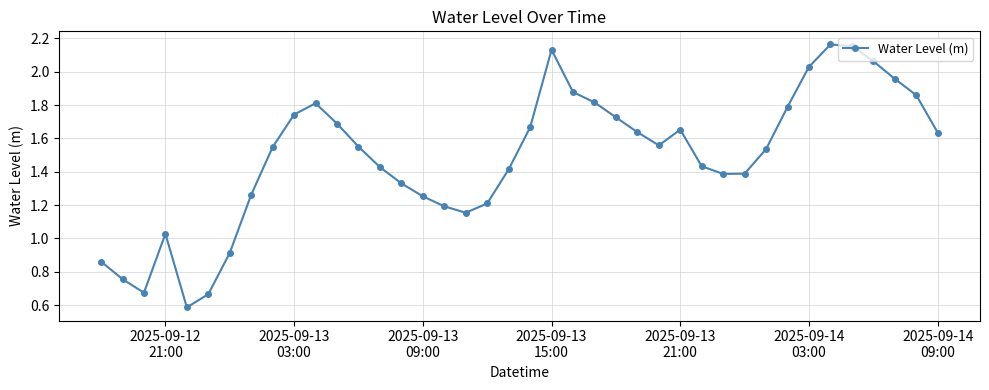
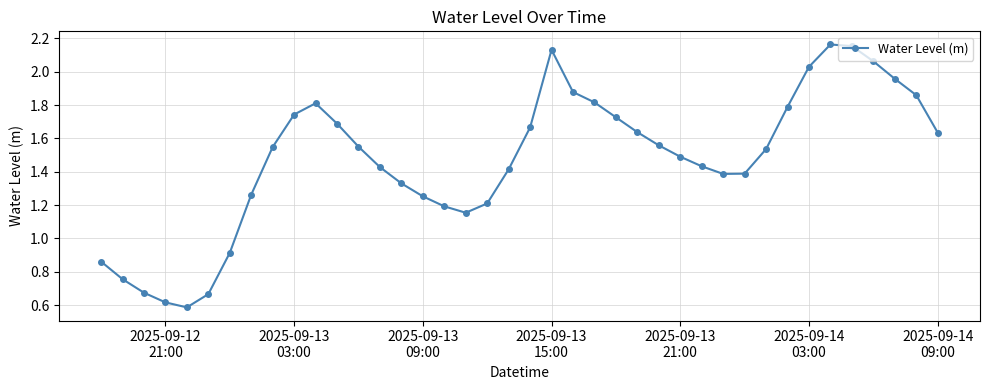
2025-09-12 21:00: 1.03 -> 0.62
2025-09-13 21:00: 1.65 -> 1.49
